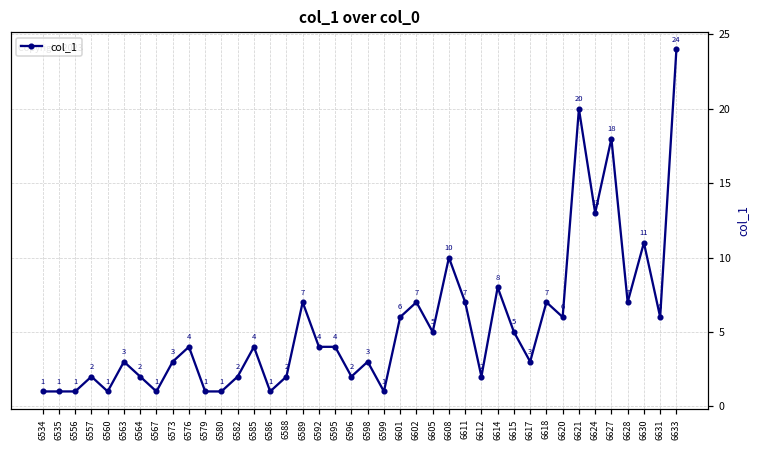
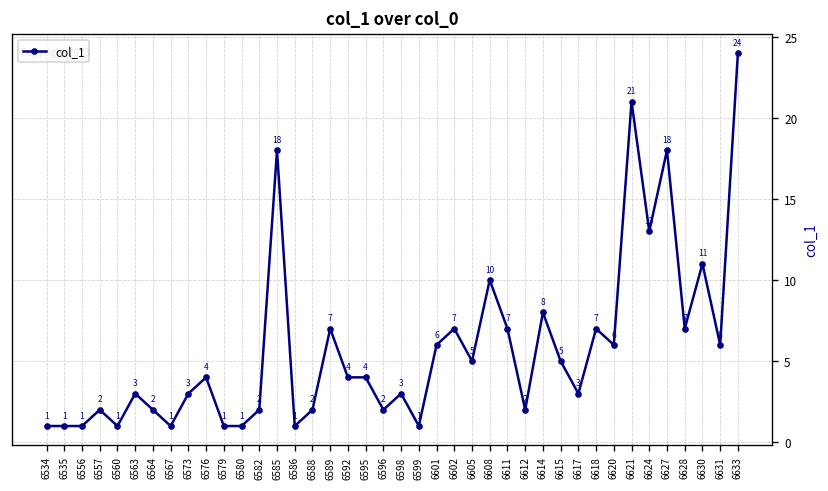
6585: 4 -> 18
6621: 20 -> 21
